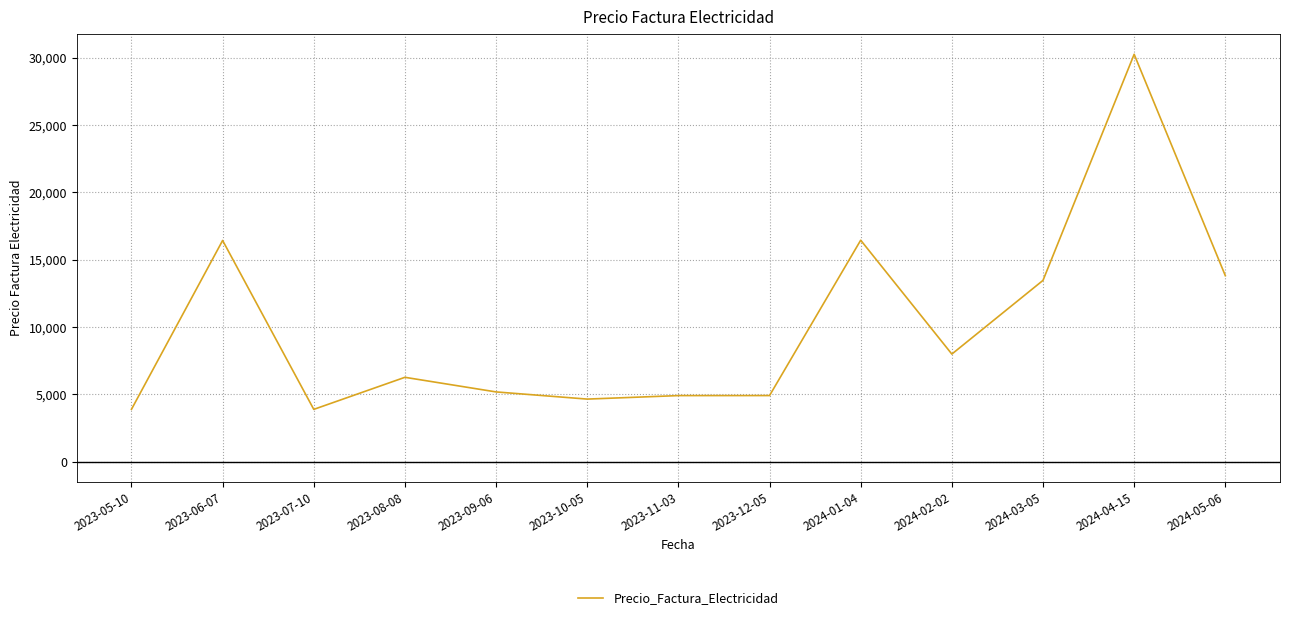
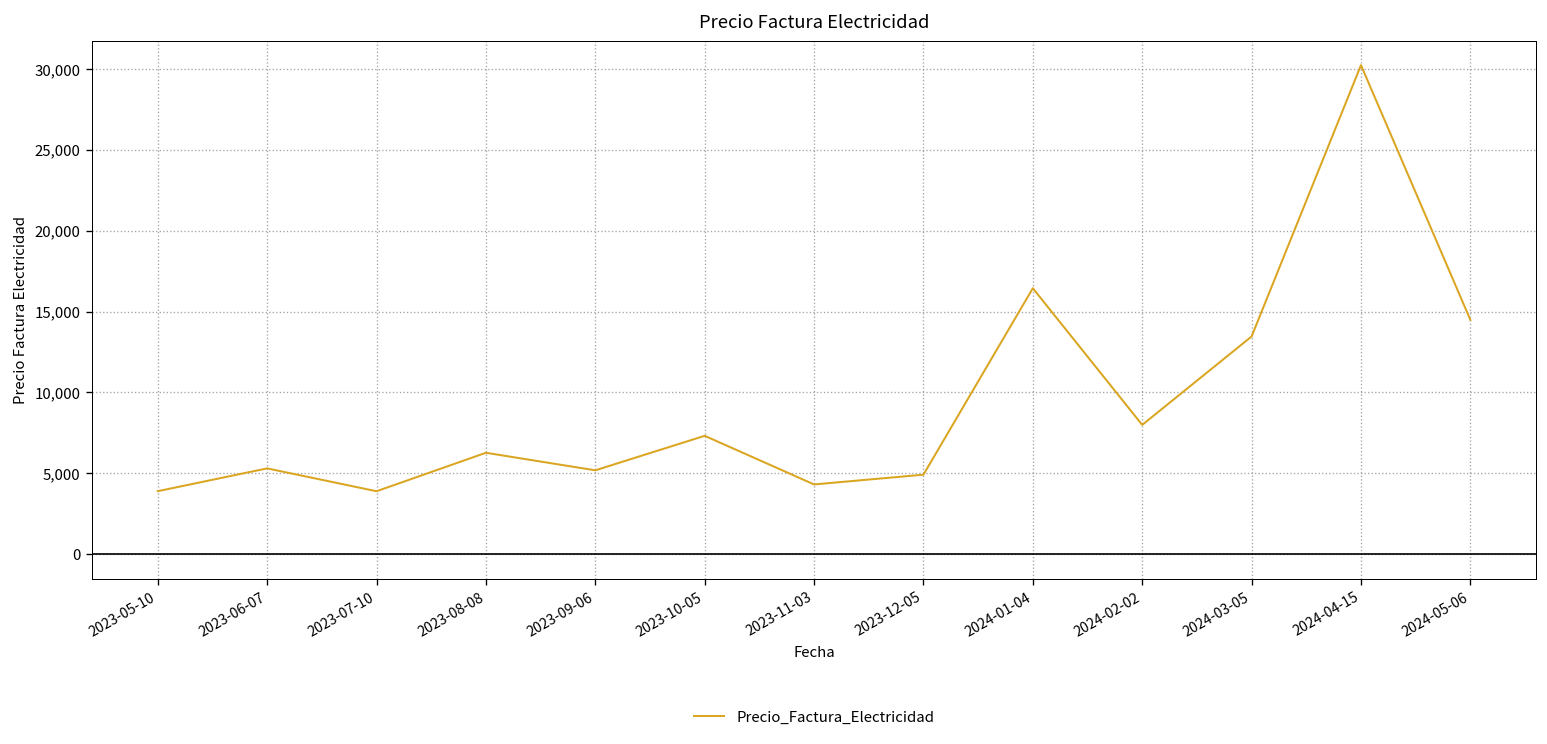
2023-06-07: 16,400 -> 5,300
2023-10-05: 4,700 -> 7,300
2023-11-03: 4,900 -> 4,300
2024-05-06: 13,800 -> 14,500
